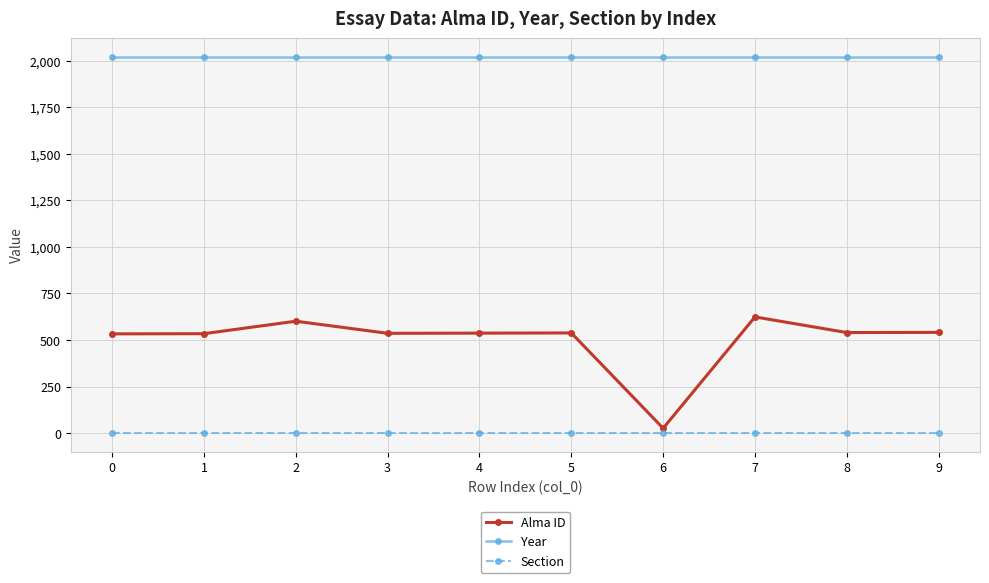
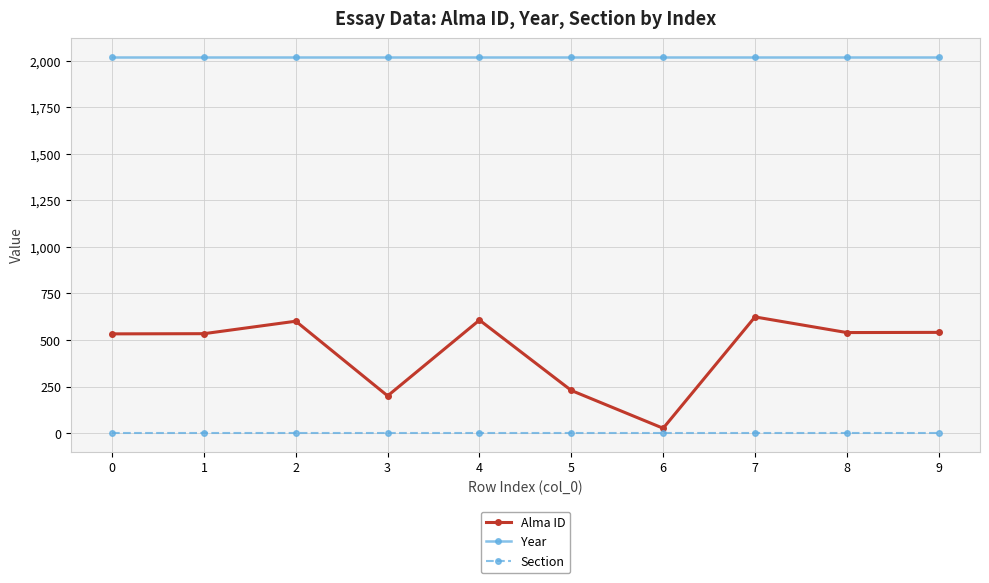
Alma ID, 3: 540 -> 200
Alma ID, 4: 540 -> 610
Alma ID, 5: 540 -> 230
